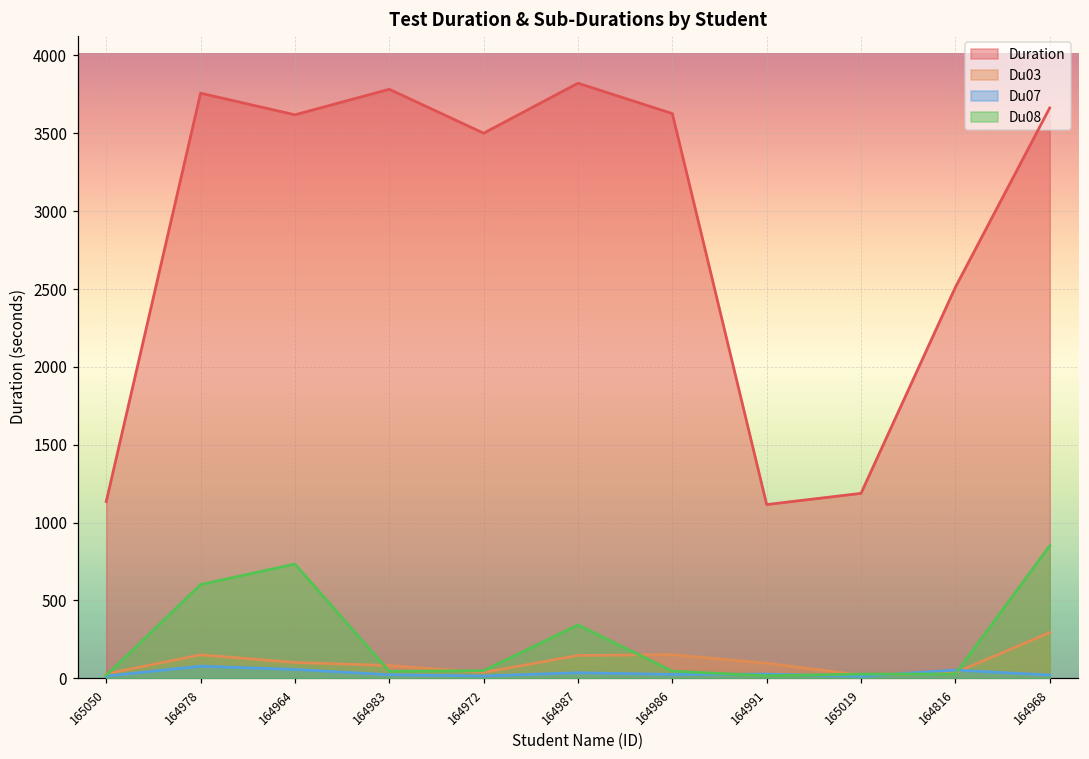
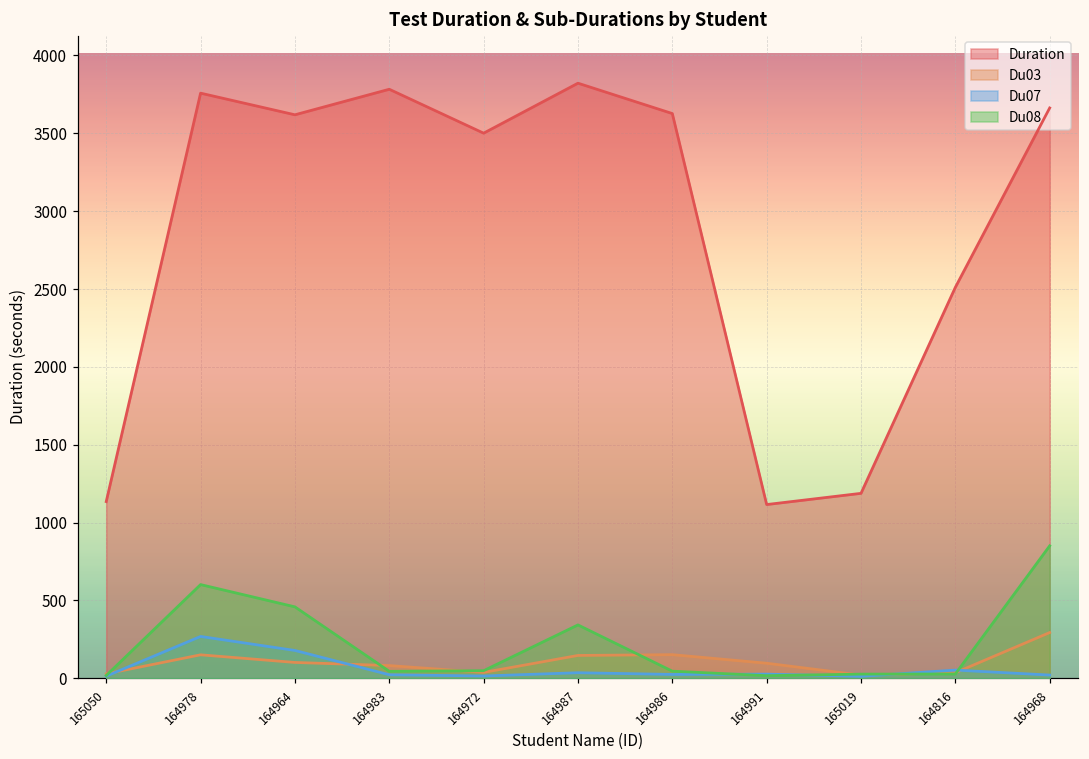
Du07, 164978: 80 -> 270
Du07, 164964: 60 -> 180
Du08, 164964: 730 -> 460
